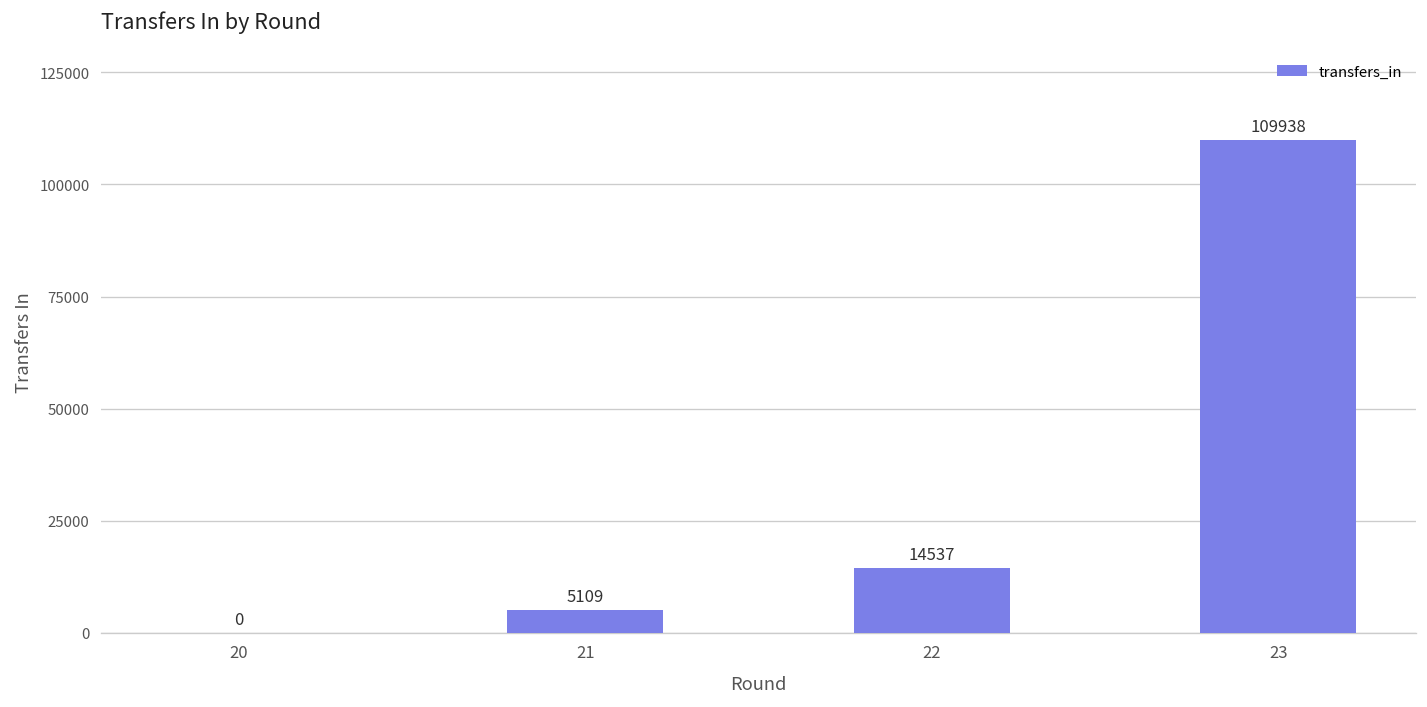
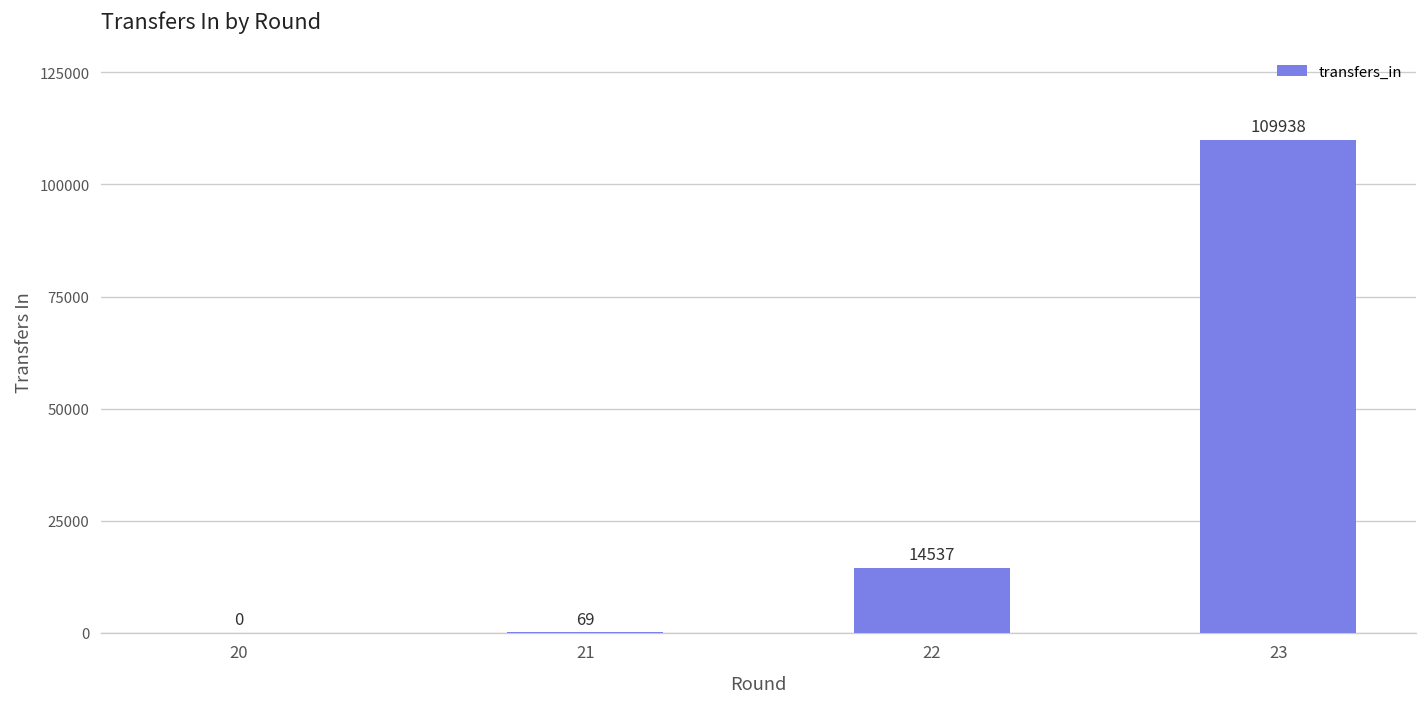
21: 5109 -> 69
